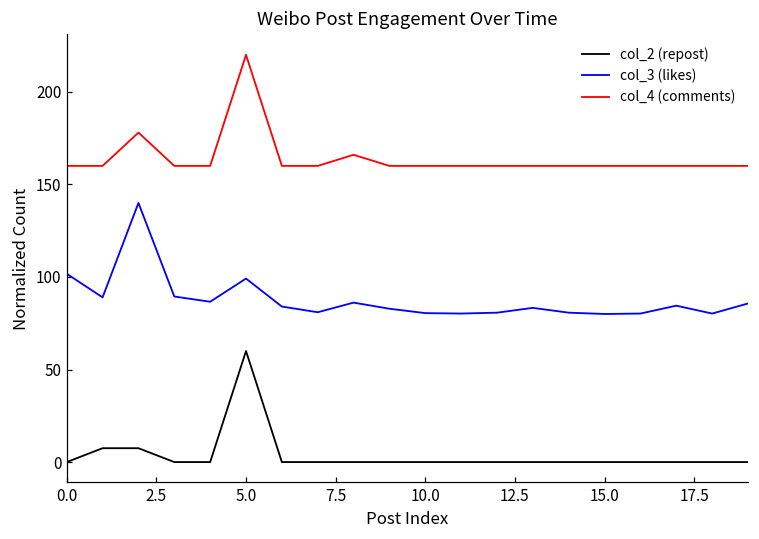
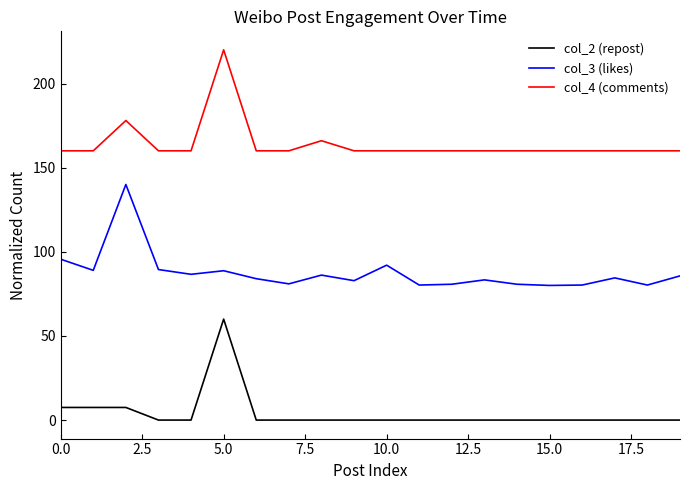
col_2 (repost), 0.0: 0 -> 8
col_3 (likes), 0.0: 102 -> 96
col_3 (likes), 5.0: 99 -> 89
col_3 (likes), 10.0: 80 -> 92
